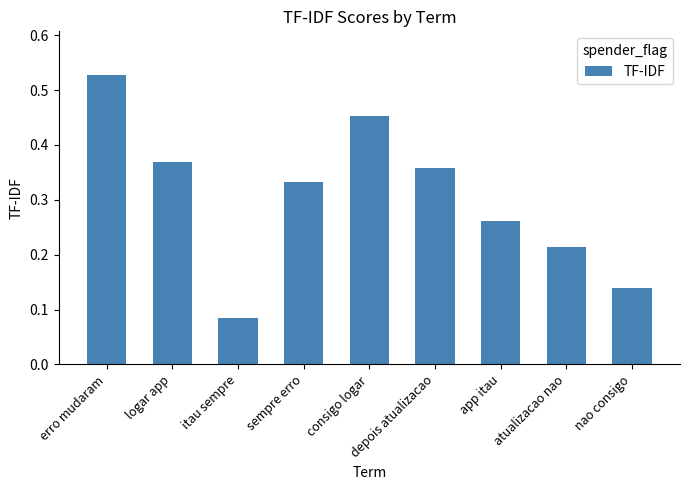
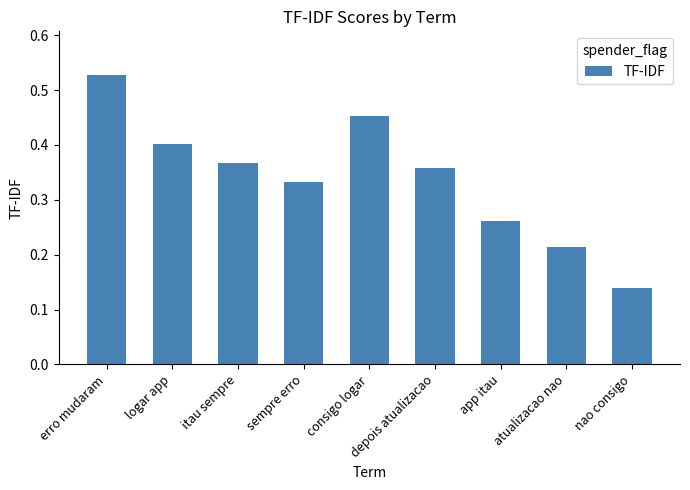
logar app: 0.37 -> 0.40
itau sempre: 0.08 -> 0.37
